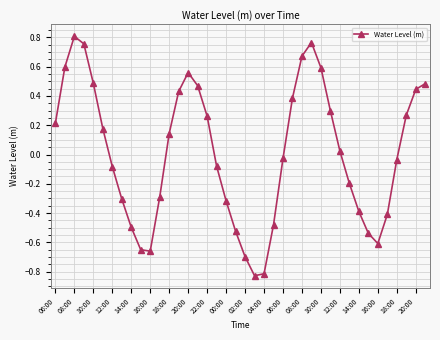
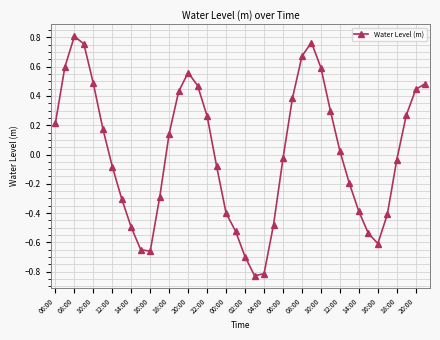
00:00: -0.32 -> -0.40
